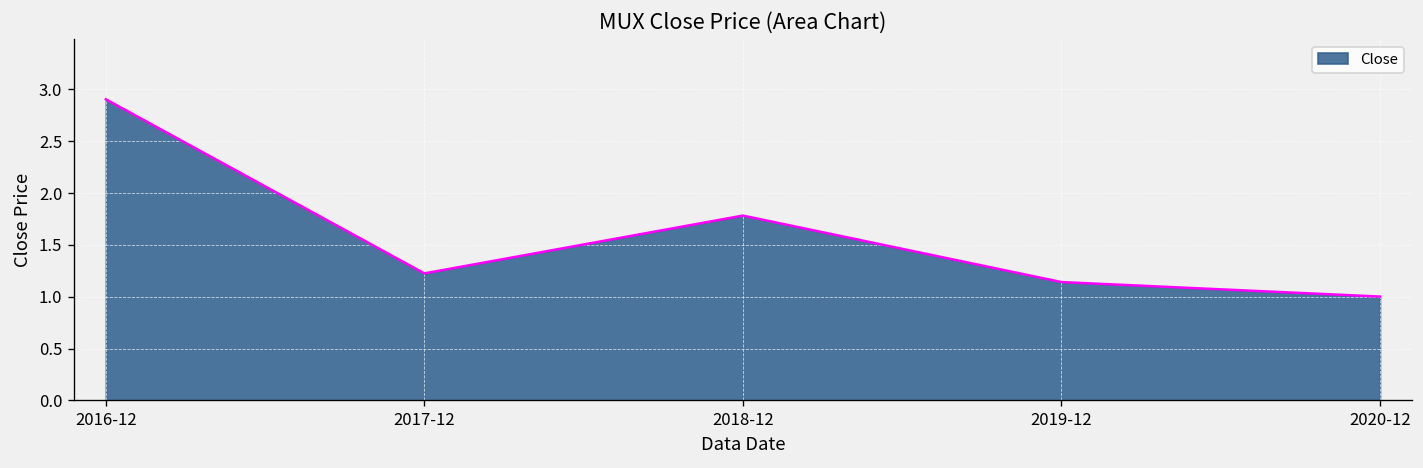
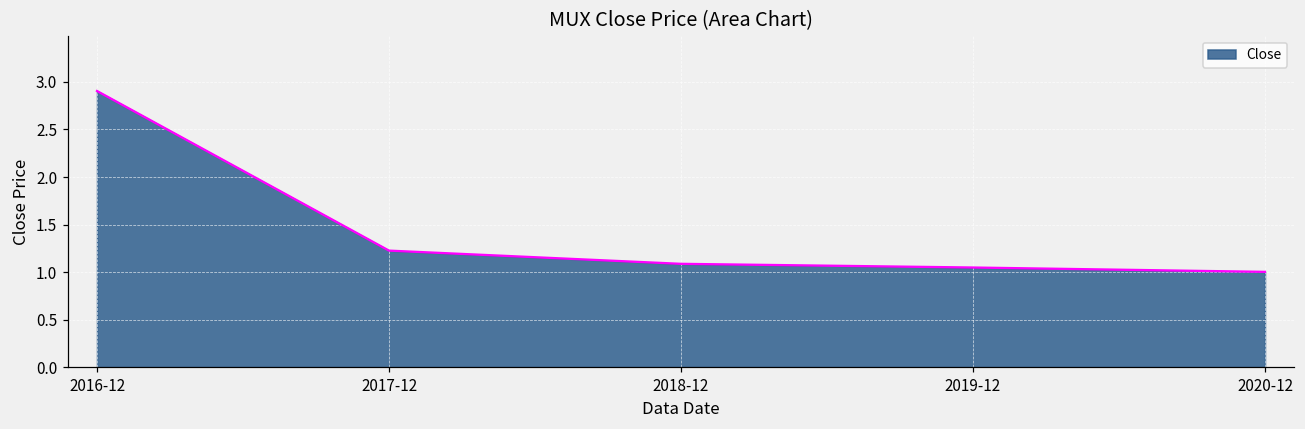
2018-12: 1.8 -> 1.1
2019-12: 1.1 -> 1.0
